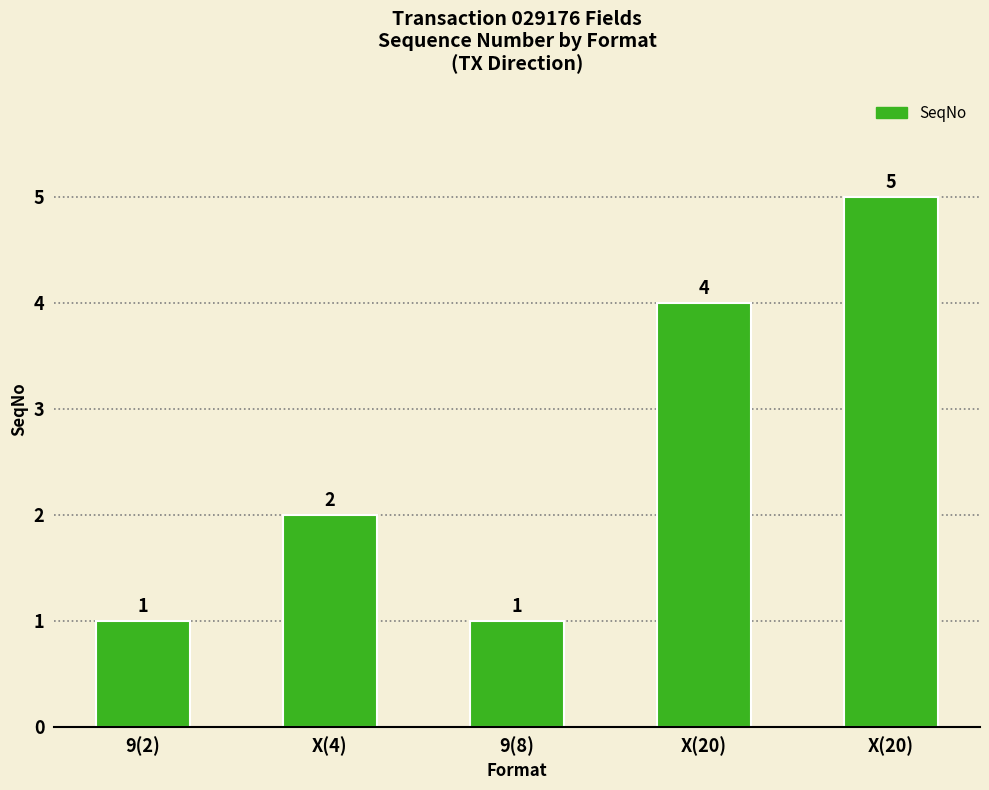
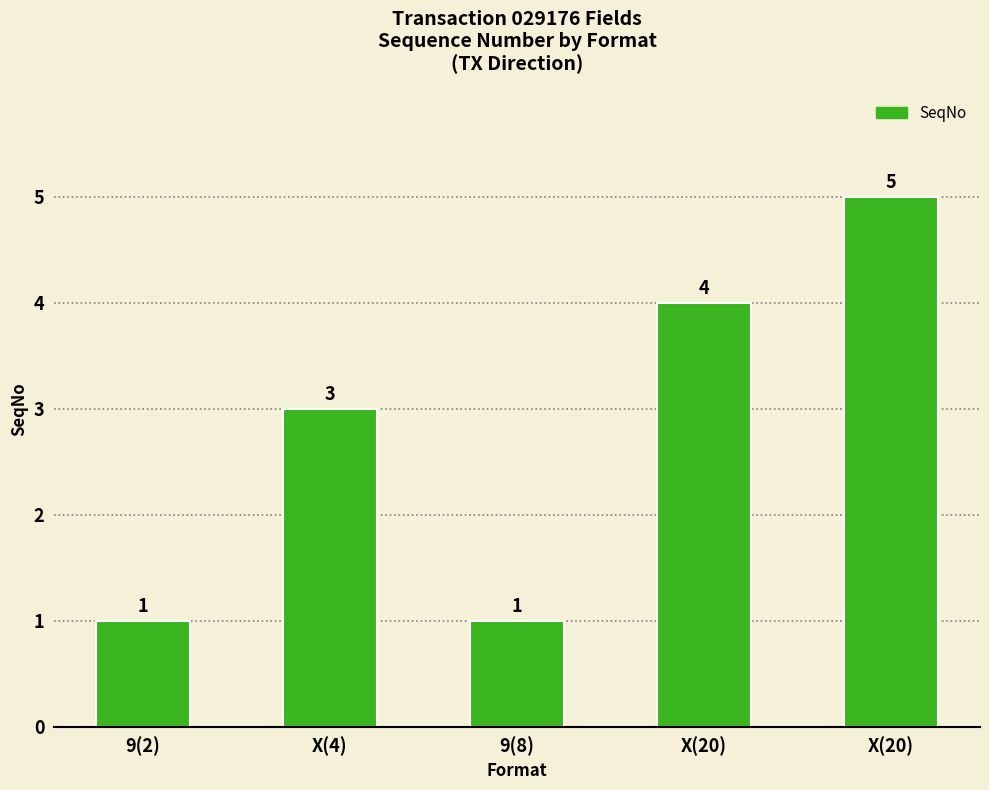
X(4): 2 -> 3
